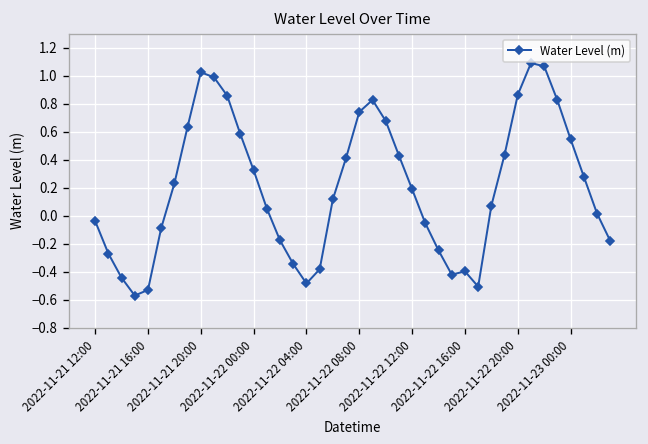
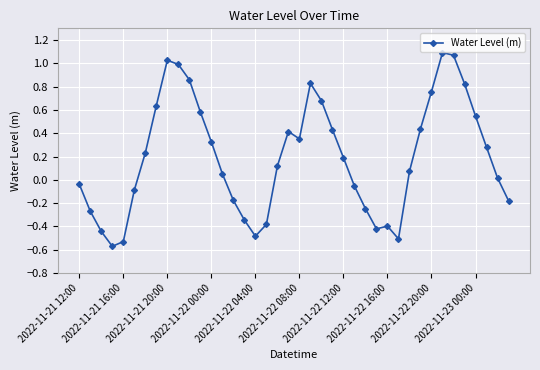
2022-11-22 08:00: 0.74 -> 0.35
2022-11-22 20:00: 0.87 -> 0.76
